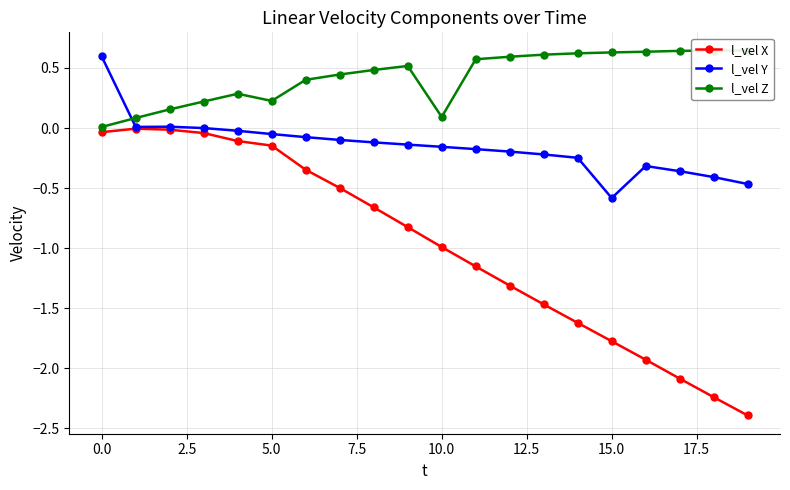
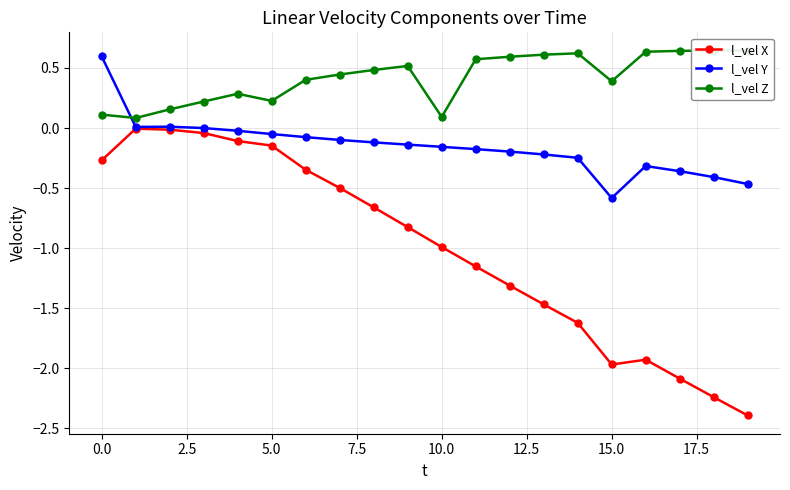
l_vel X, 0.0: -0.03 -> -0.27
l_vel Z, 0.0: 0.01 -> 0.11
l_vel X, 15.0: -1.78 -> -1.97
l_vel Z, 15.0: 0.63 -> 0.39
